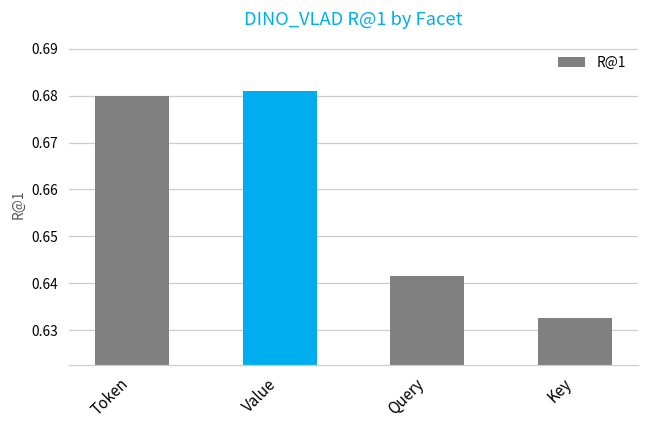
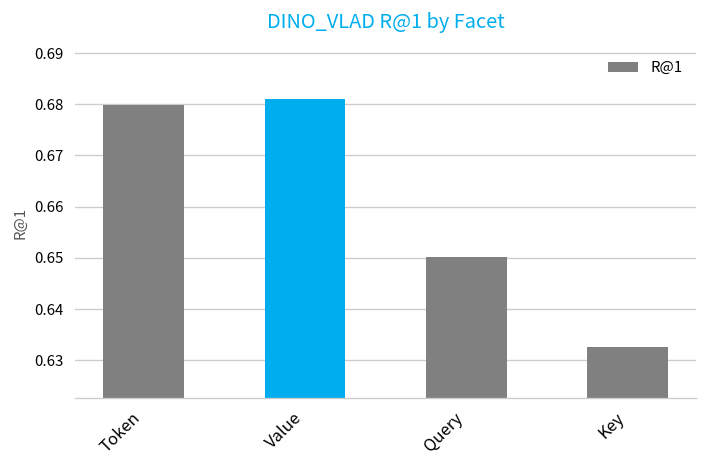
Query: 0.641 -> 0.650
